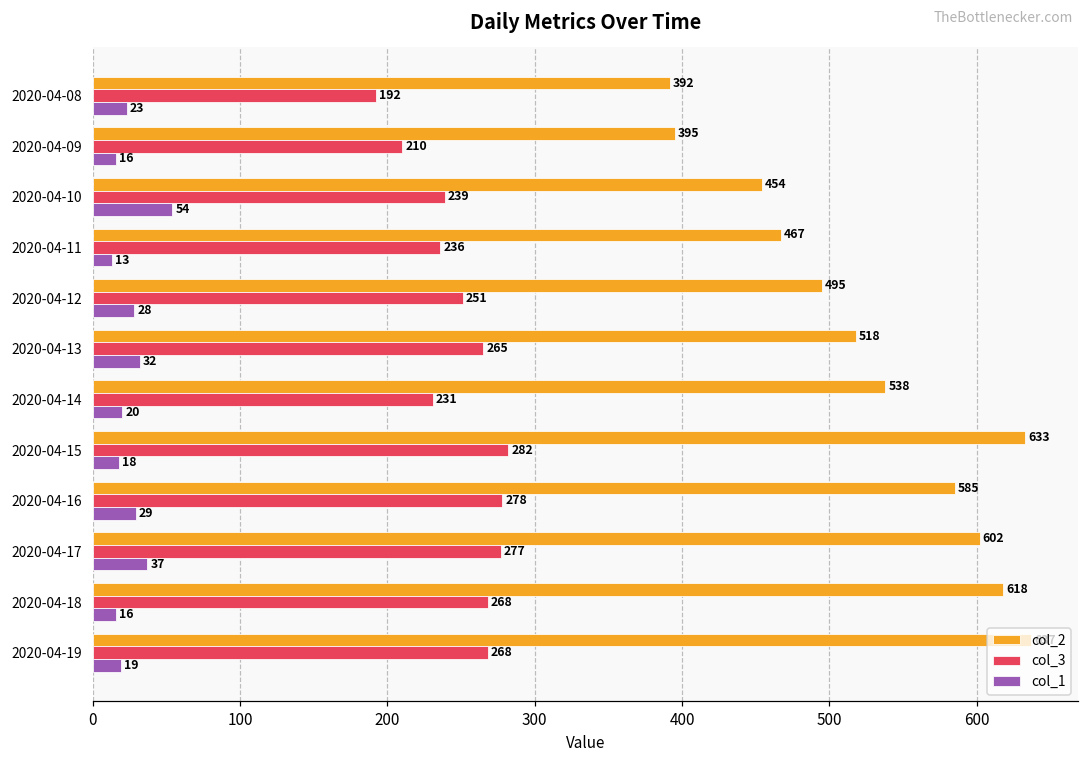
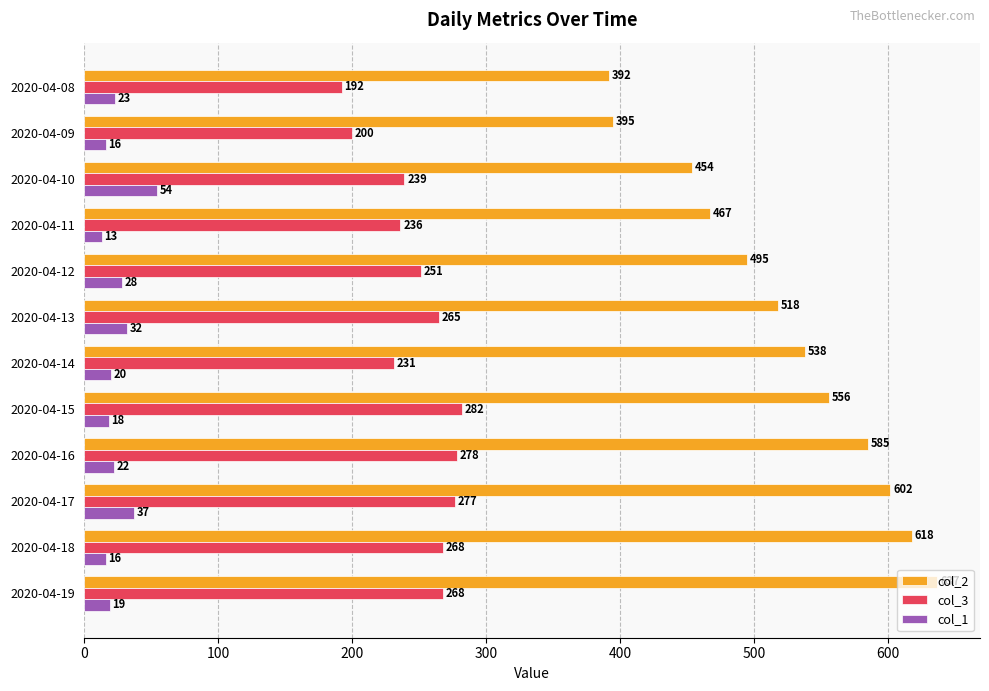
col_3, 2020-04-09: 210 -> 200
col_2, 2020-04-15: 633 -> 556
col_1, 2020-04-16: 29 -> 22
